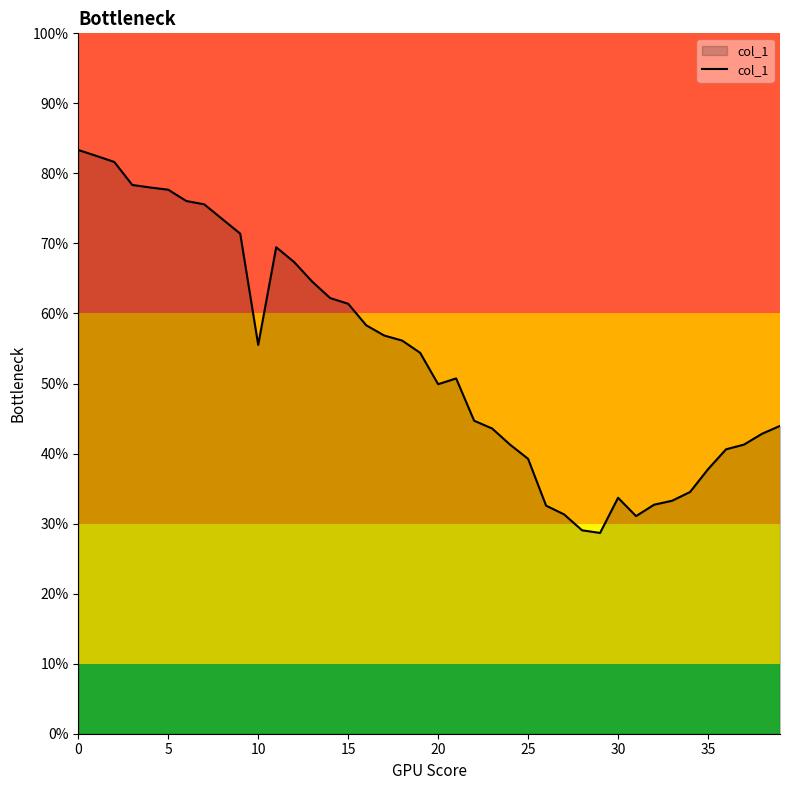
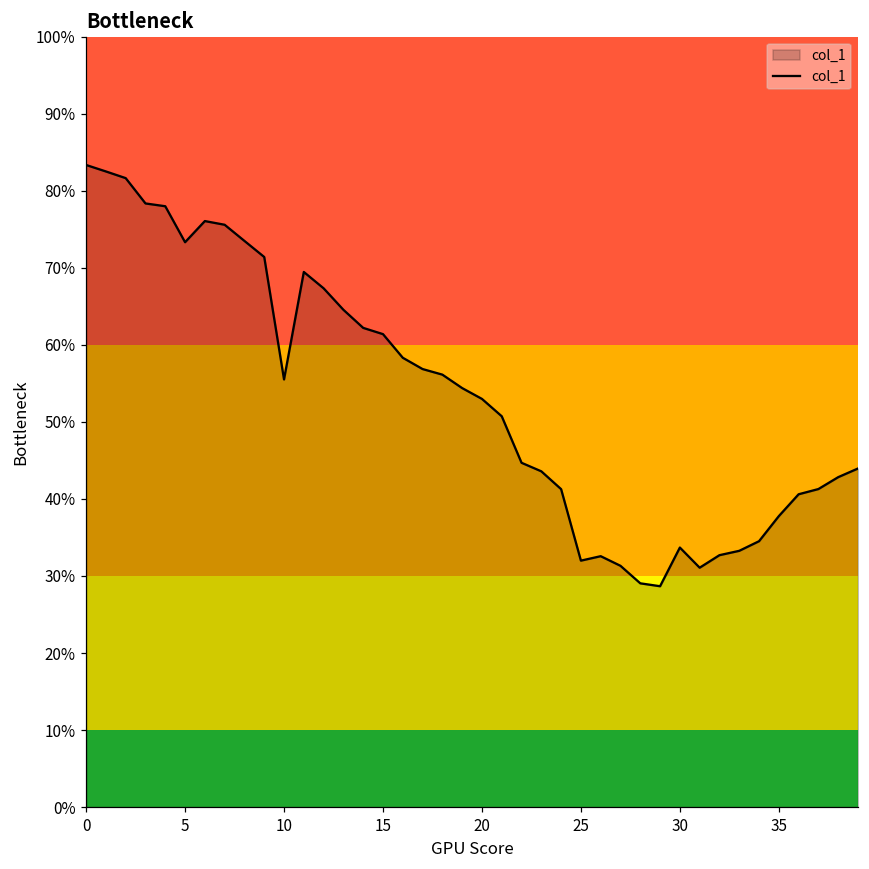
5: 78% -> 73%
20: 50% -> 53%
25: 39% -> 32%
